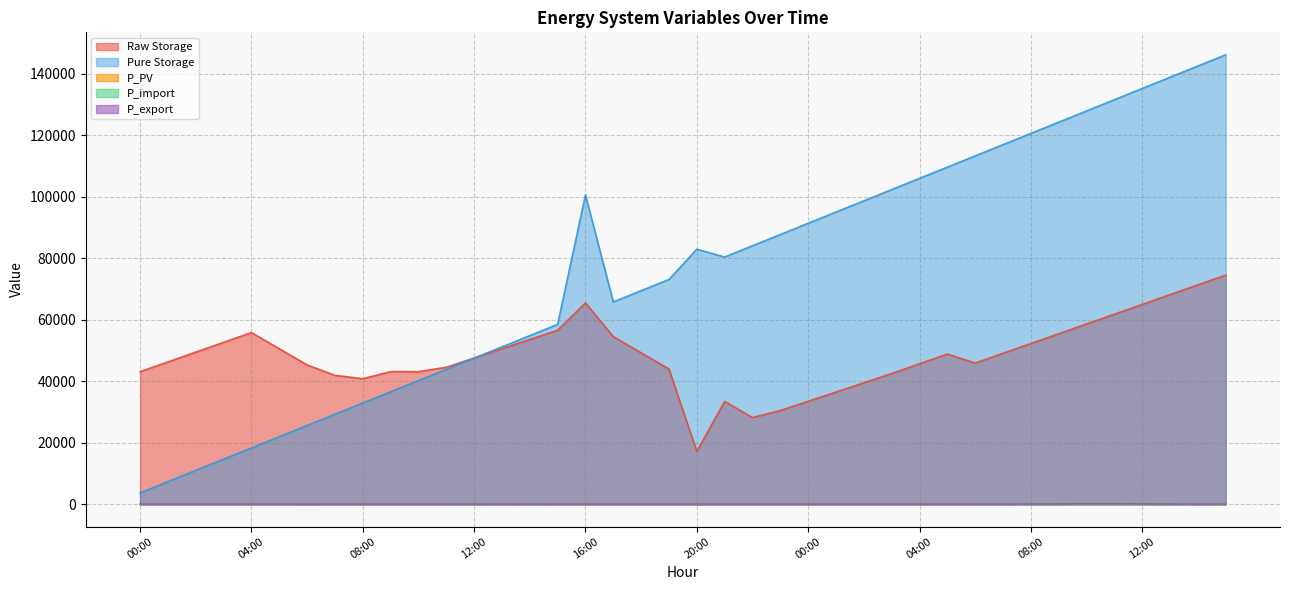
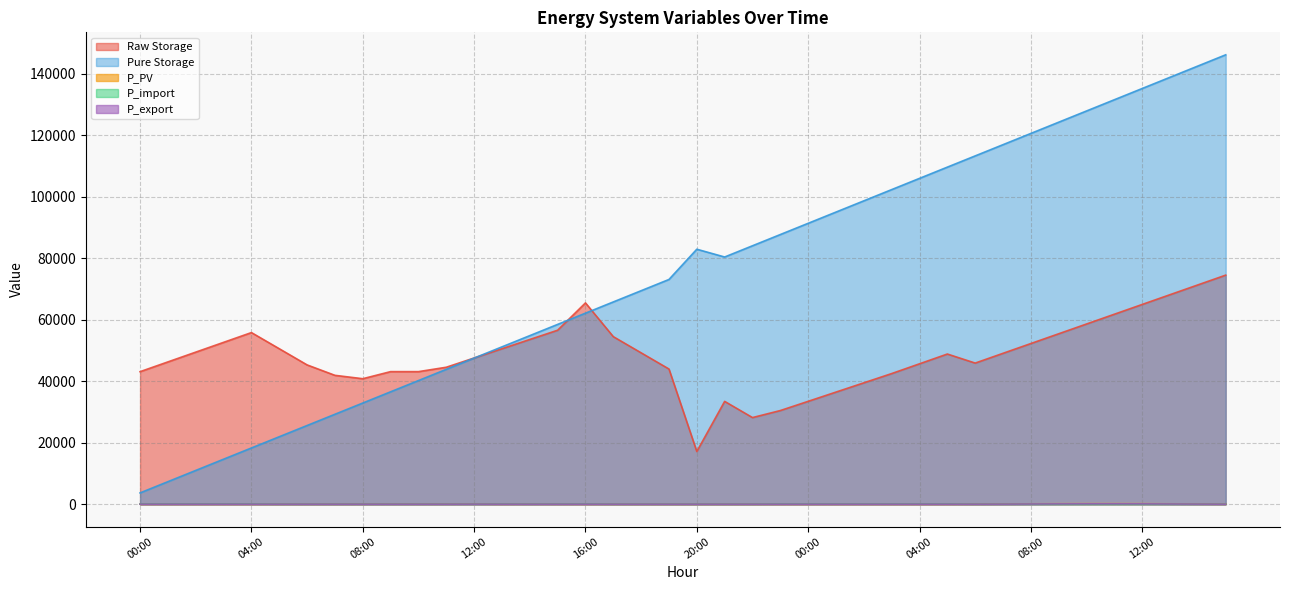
Pure Storage, 16:00: 101000 -> 62000
